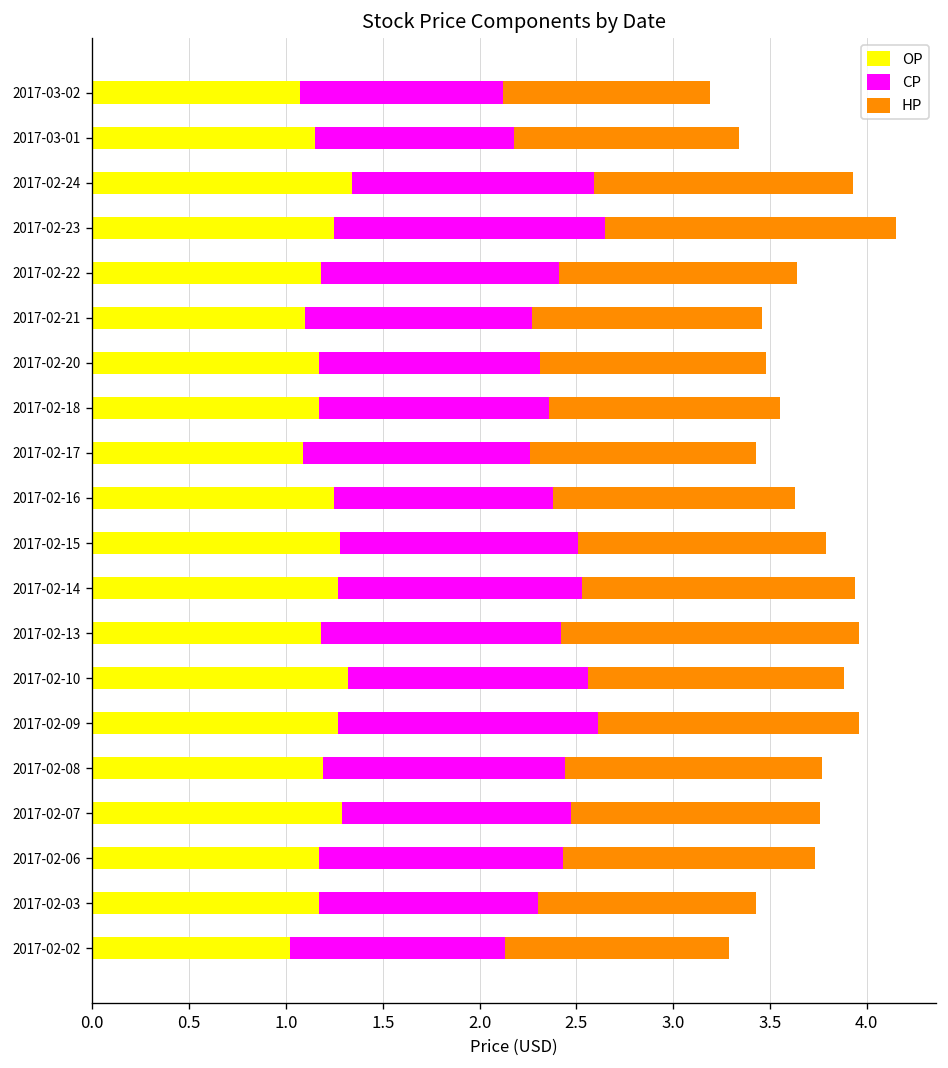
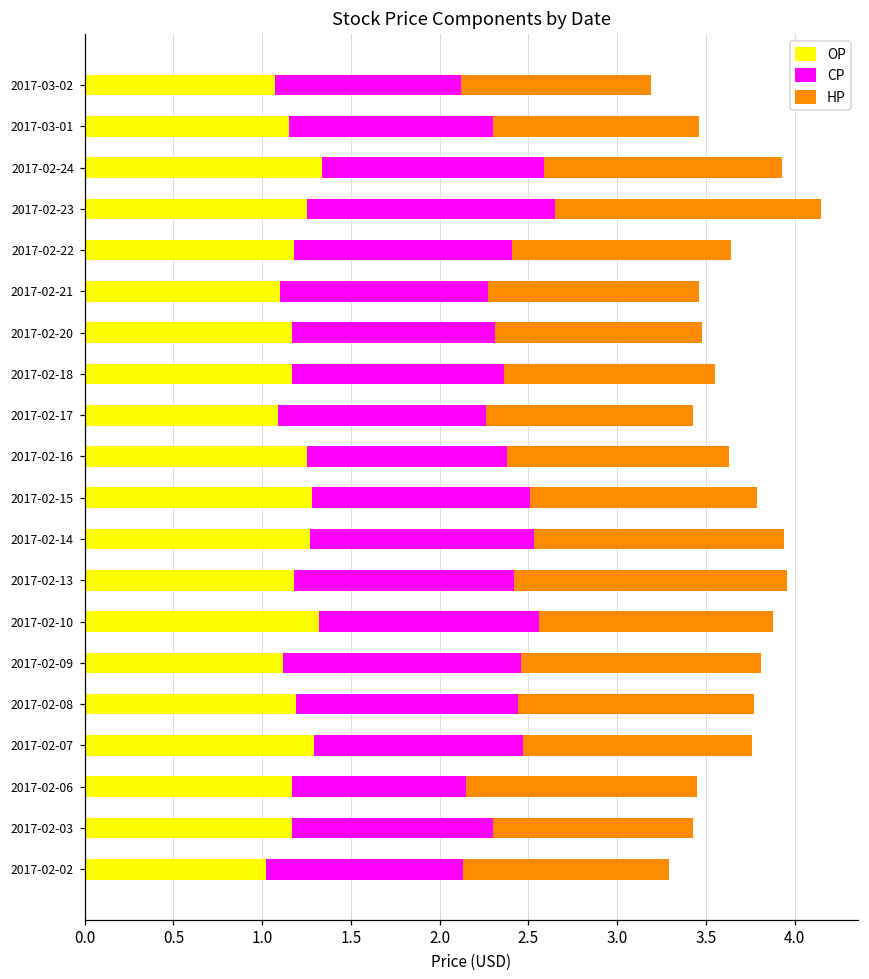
CP, 2017-03-01: 1.03 -> 1.15
OP, 2017-02-09: 1.27 -> 1.12
CP, 2017-02-06: 1.26 -> 0.98
